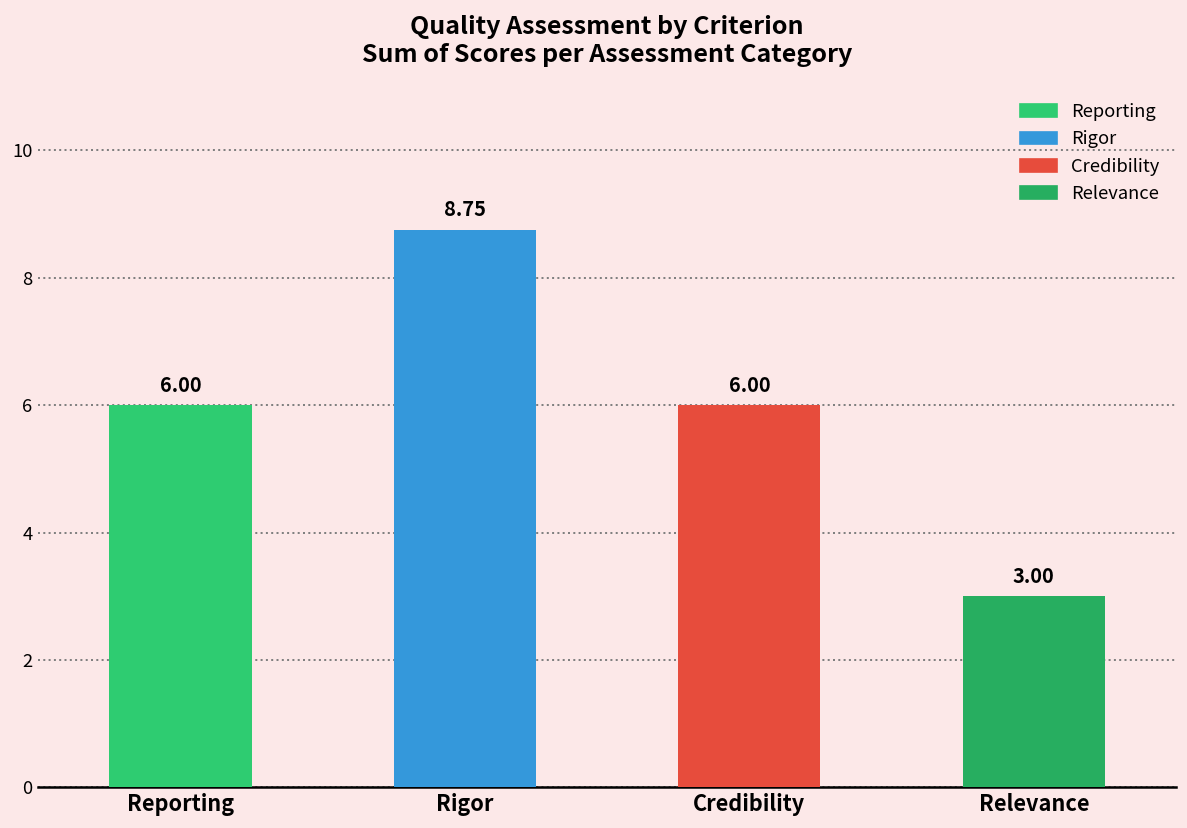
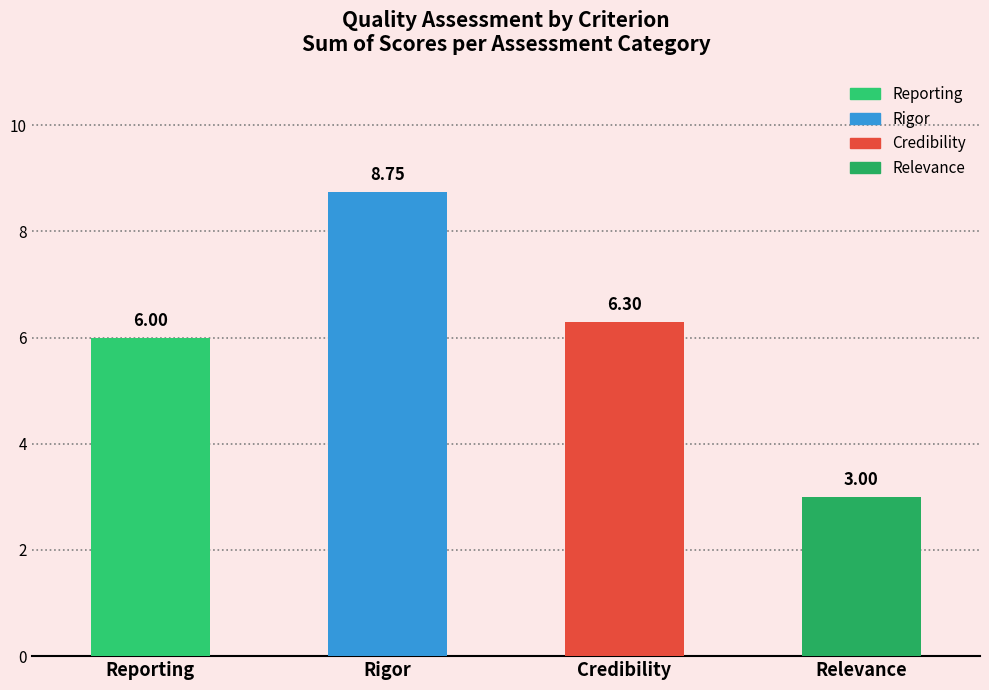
Credibility: 6.00 -> 6.30
